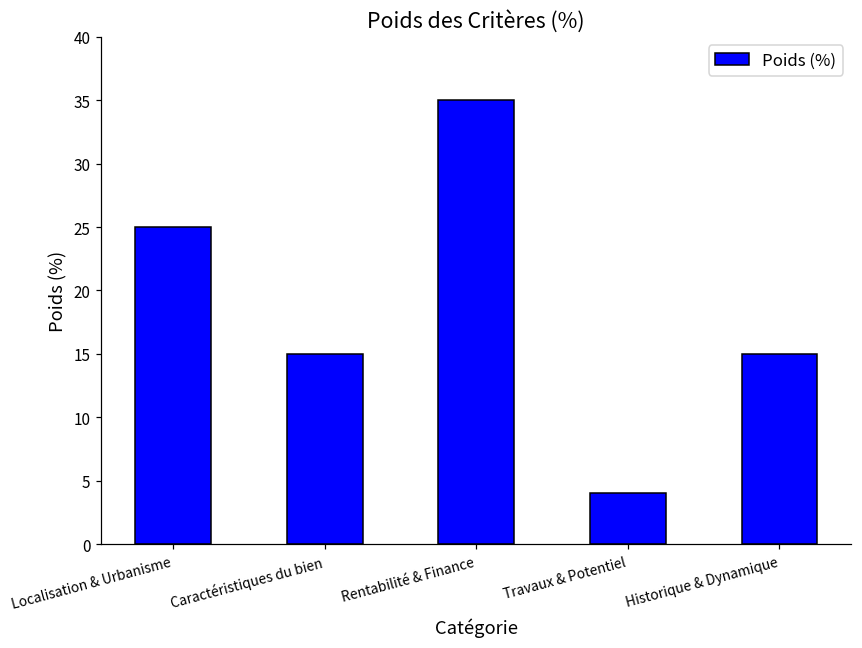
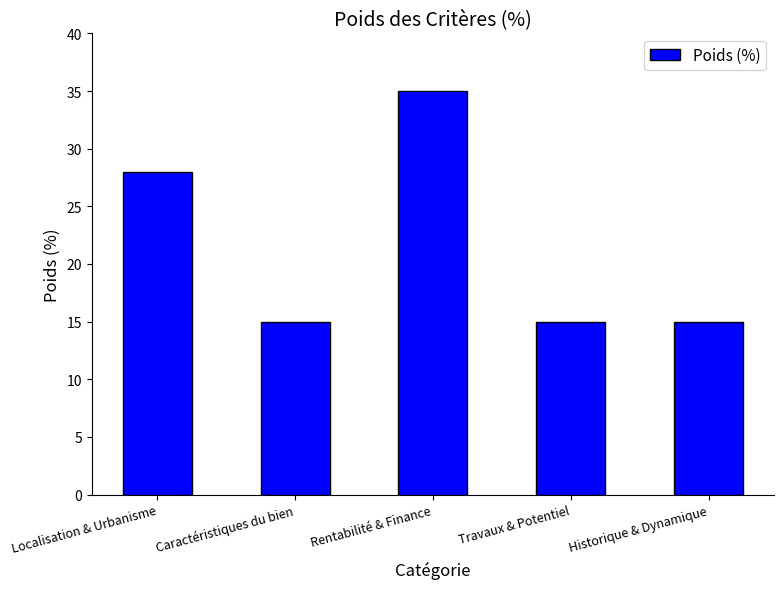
Localisation & Urbanisme: 25 -> 28
Travaux & Potentiel: 4 -> 15
